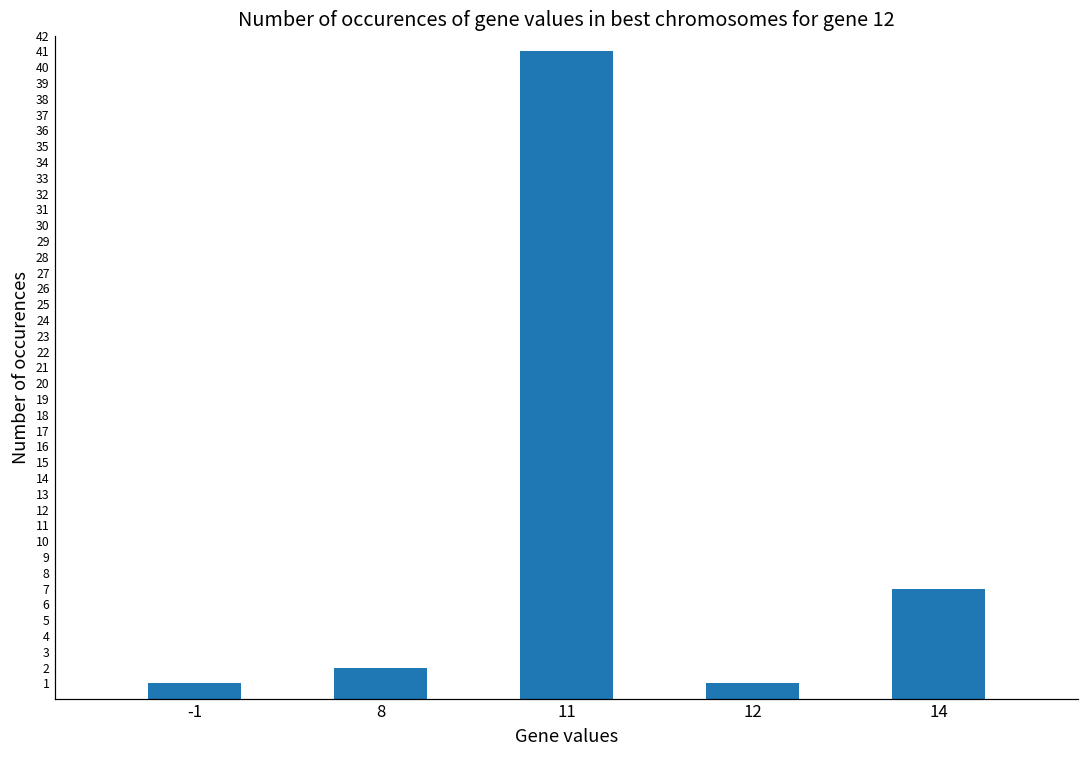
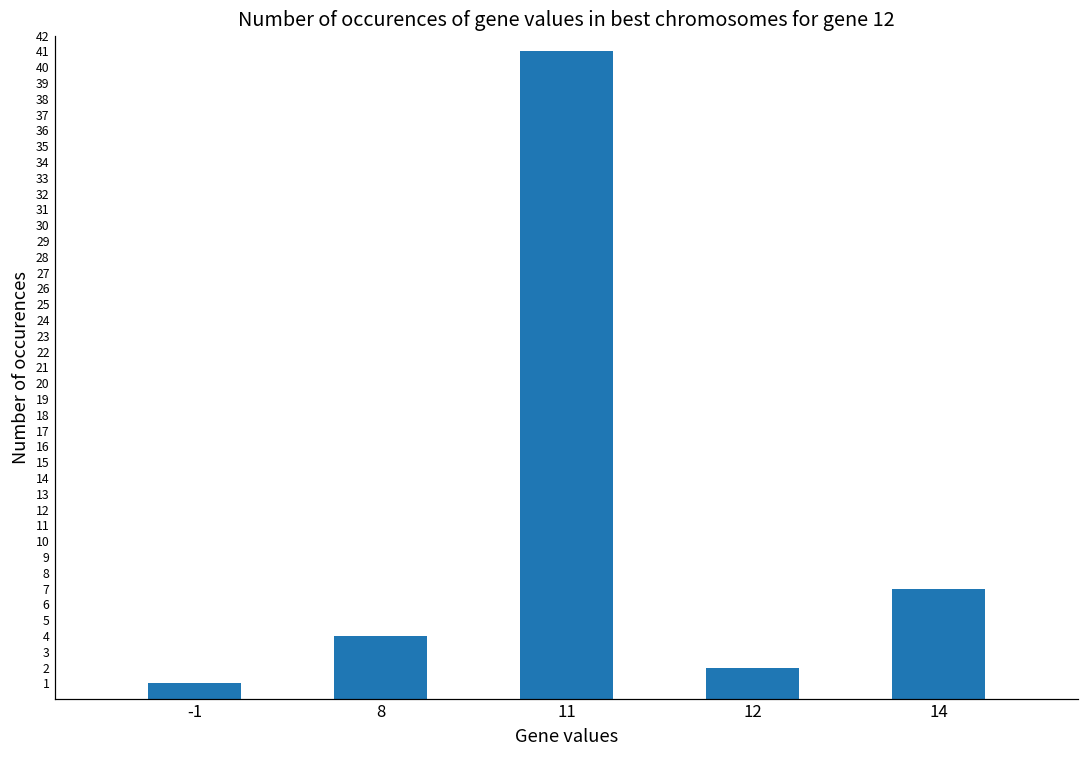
8: 2 -> 4
12: 1 -> 2
